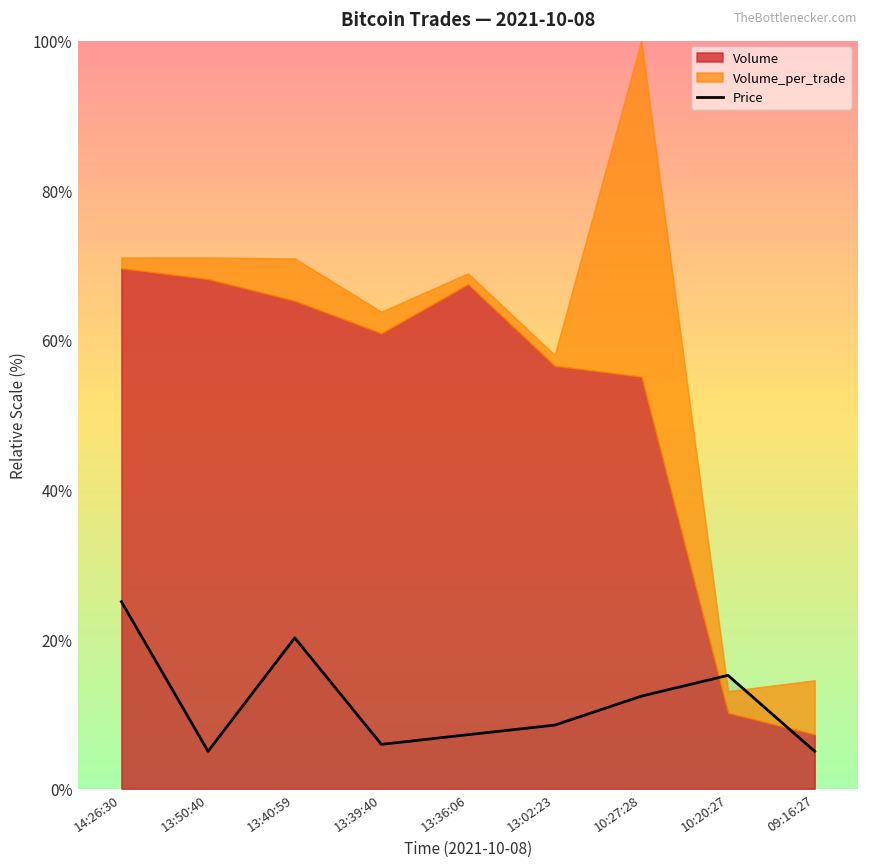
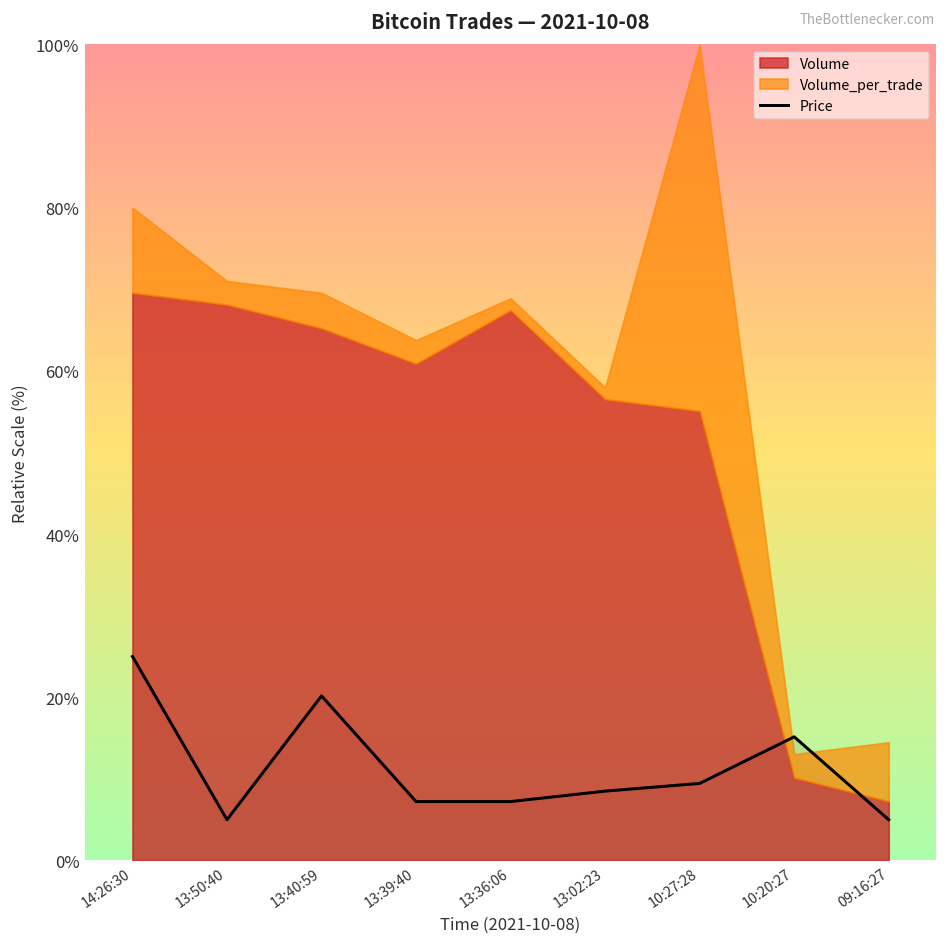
Volume_per_trade, 14:26:30: 1% -> 10%
Volume_per_trade, 13:40:59: 6% -> 4%
Price, 13:39:40: 6% -> 7%
Price, 10:27:28: 12% -> 9%
